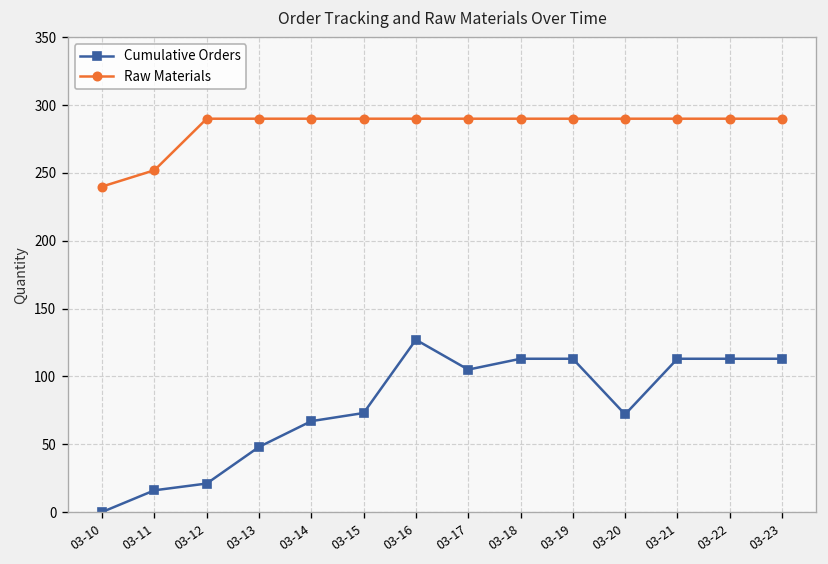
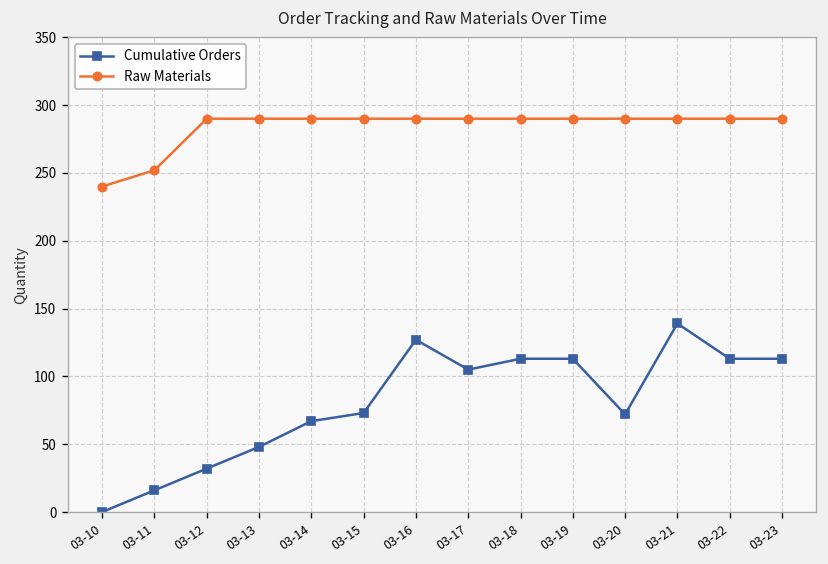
Cumulative Orders, 03-12: 21 -> 32
Cumulative Orders, 03-21: 113 -> 139
